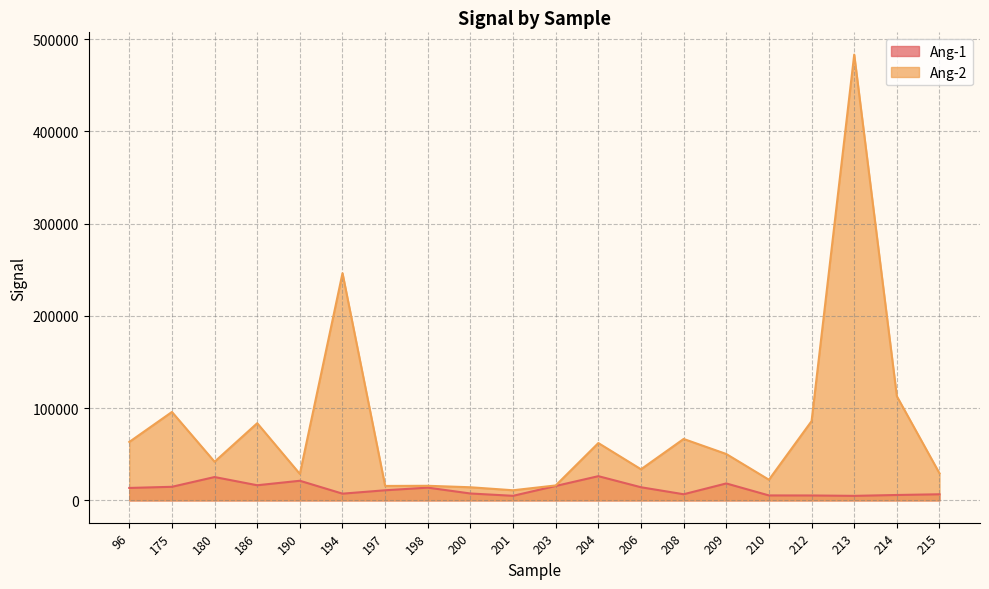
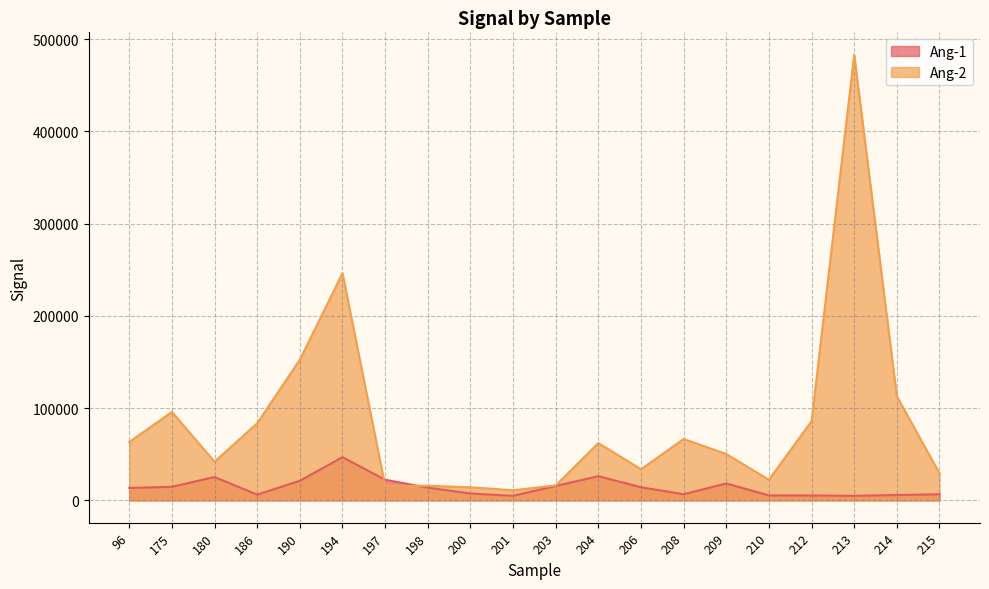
Ang-1, 186: 20000 -> 10000
Ang-2, 190: 30000 -> 150000
Ang-1, 194: 10000 -> 50000
Ang-1, 197: 10000 -> 20000
